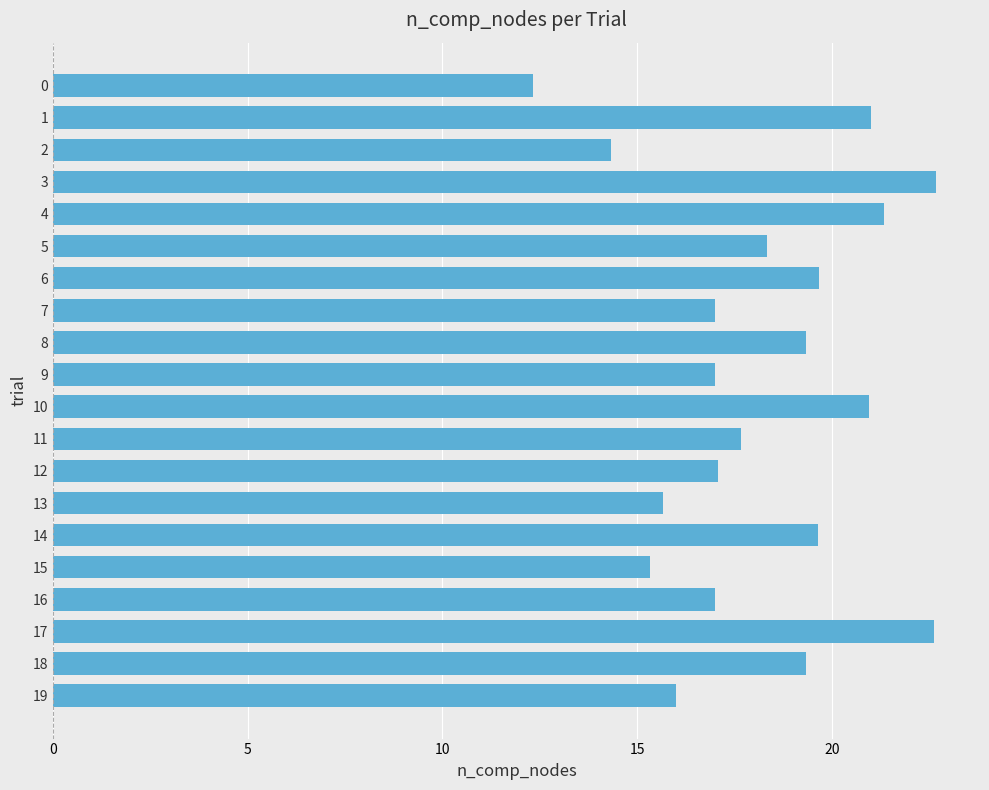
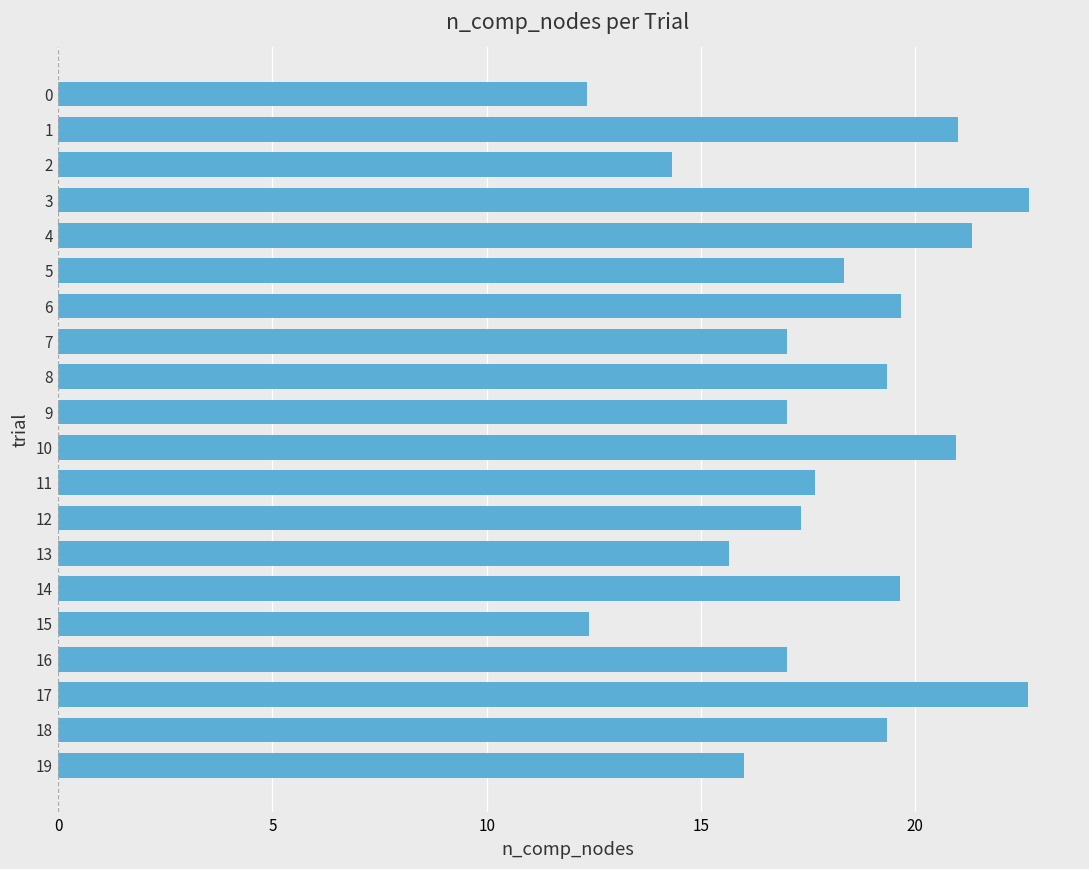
12: 17.1 -> 17.3
15: 15.3 -> 12.4
